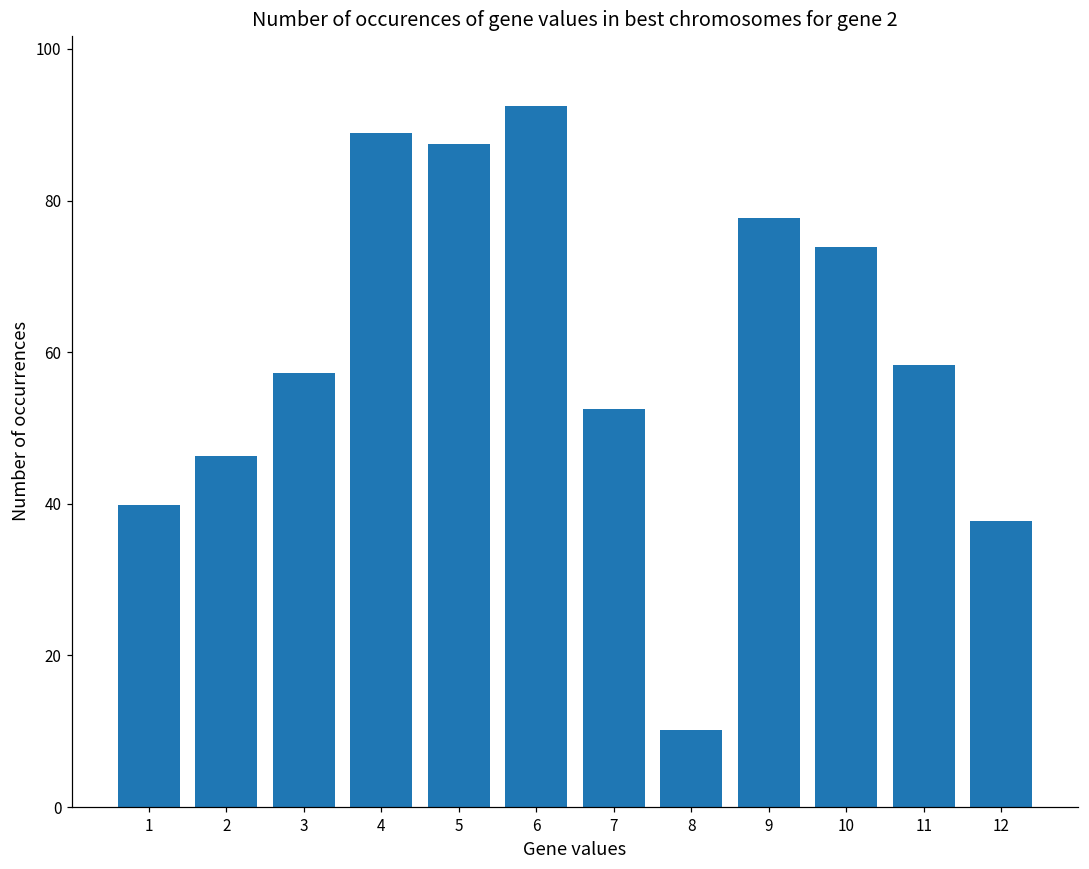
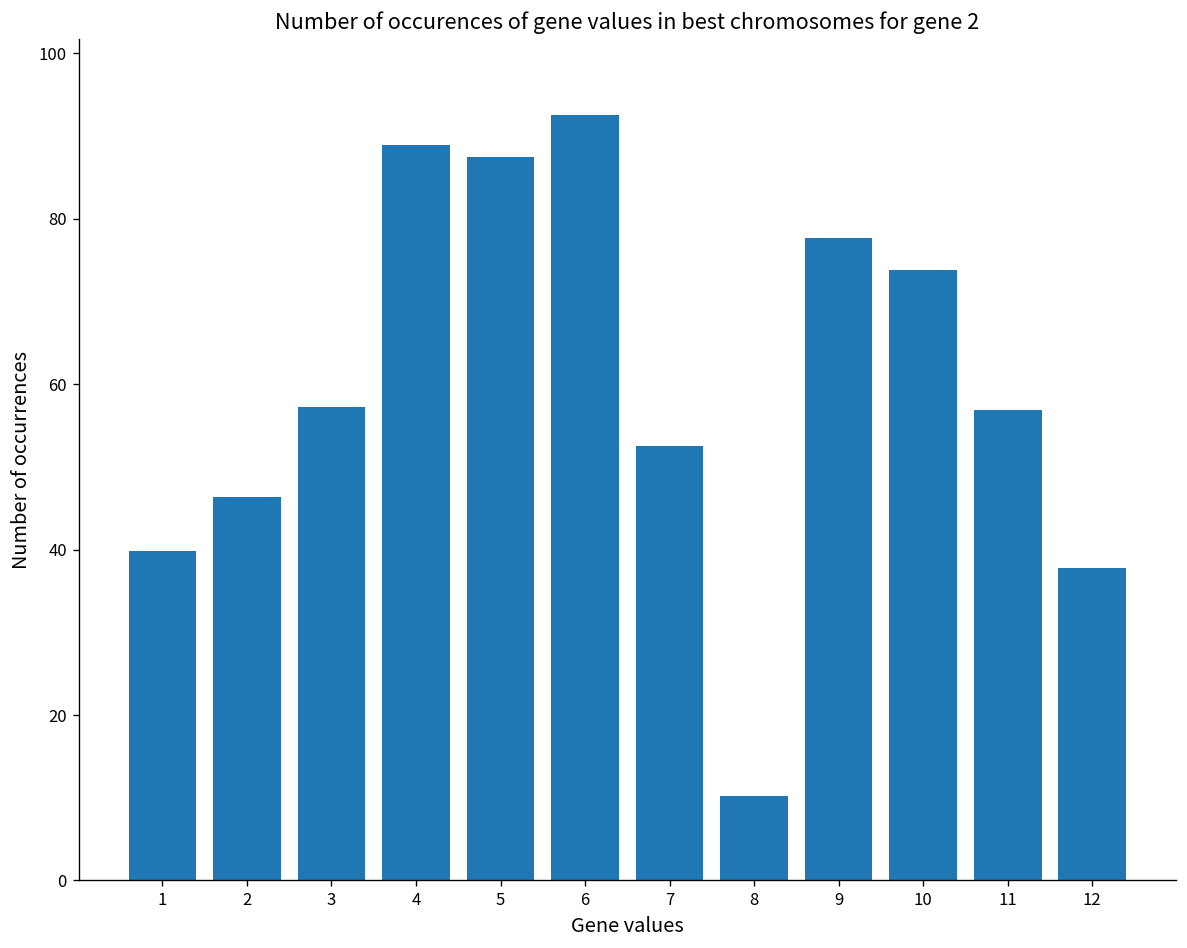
11: 58 -> 57
